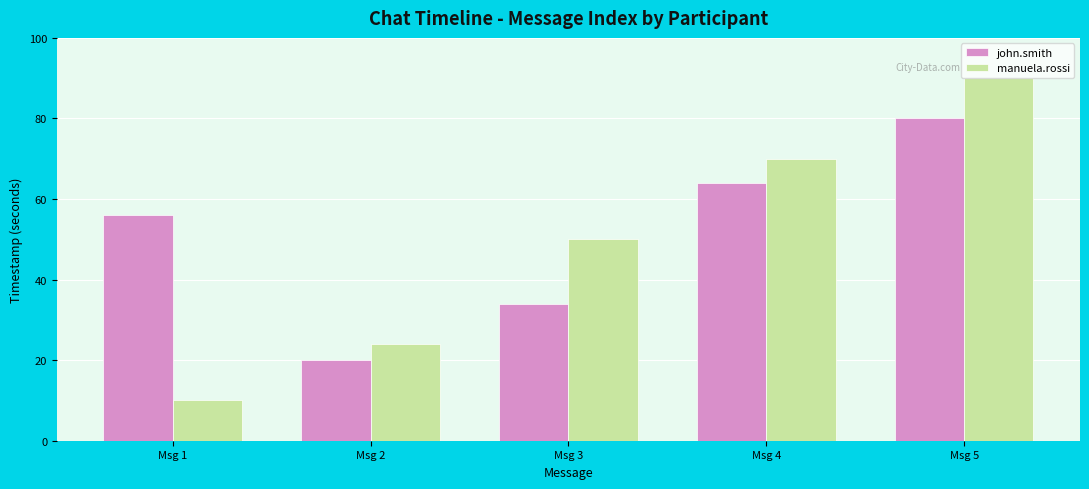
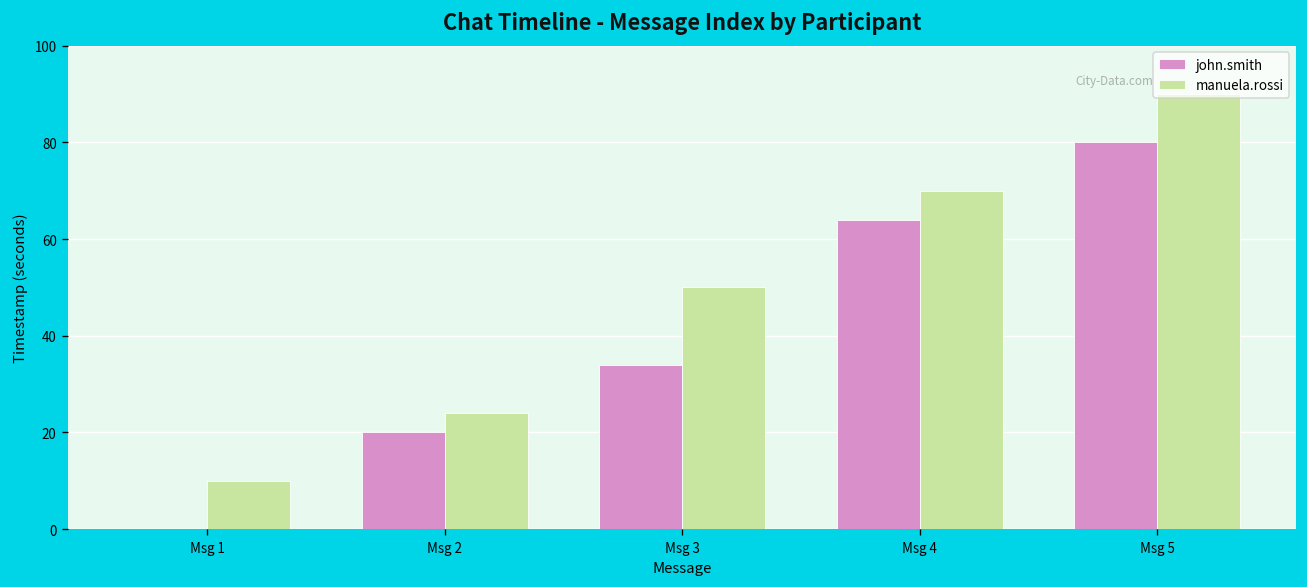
john.smith, Msg 1: 56 -> 0
